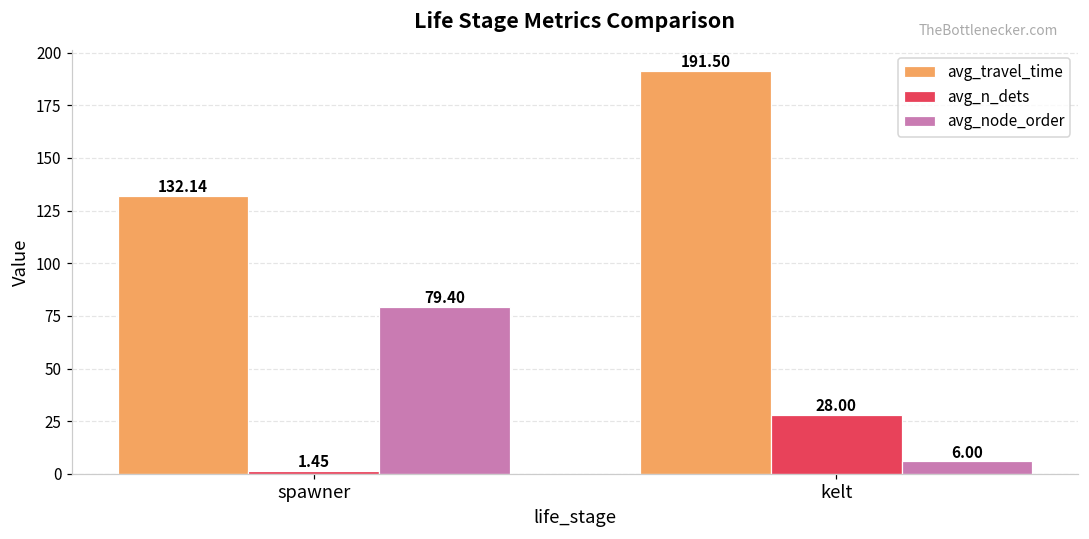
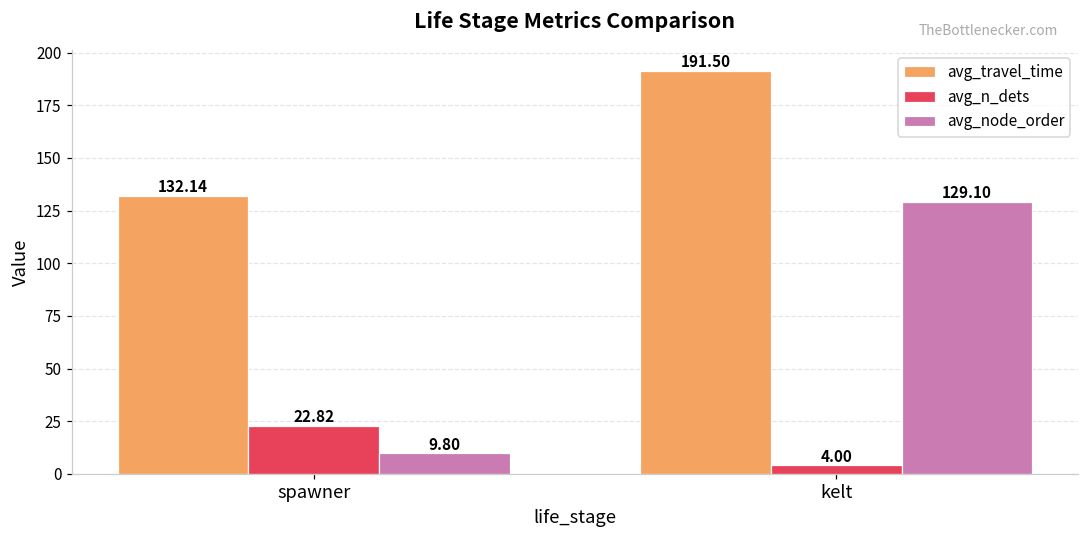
avg_n_dets, spawner: 1.45 -> 22.82
avg_node_order, spawner: 79.40 -> 9.80
avg_n_dets, kelt: 28.00 -> 4.00
avg_node_order, kelt: 6.00 -> 129.10
